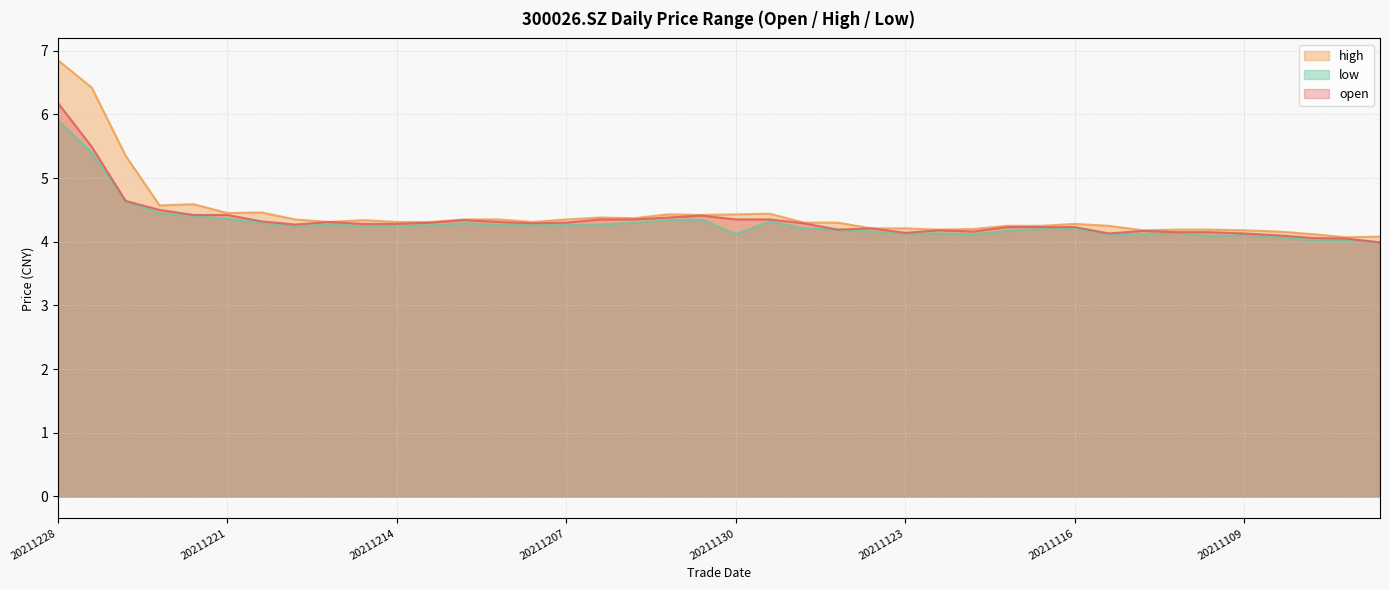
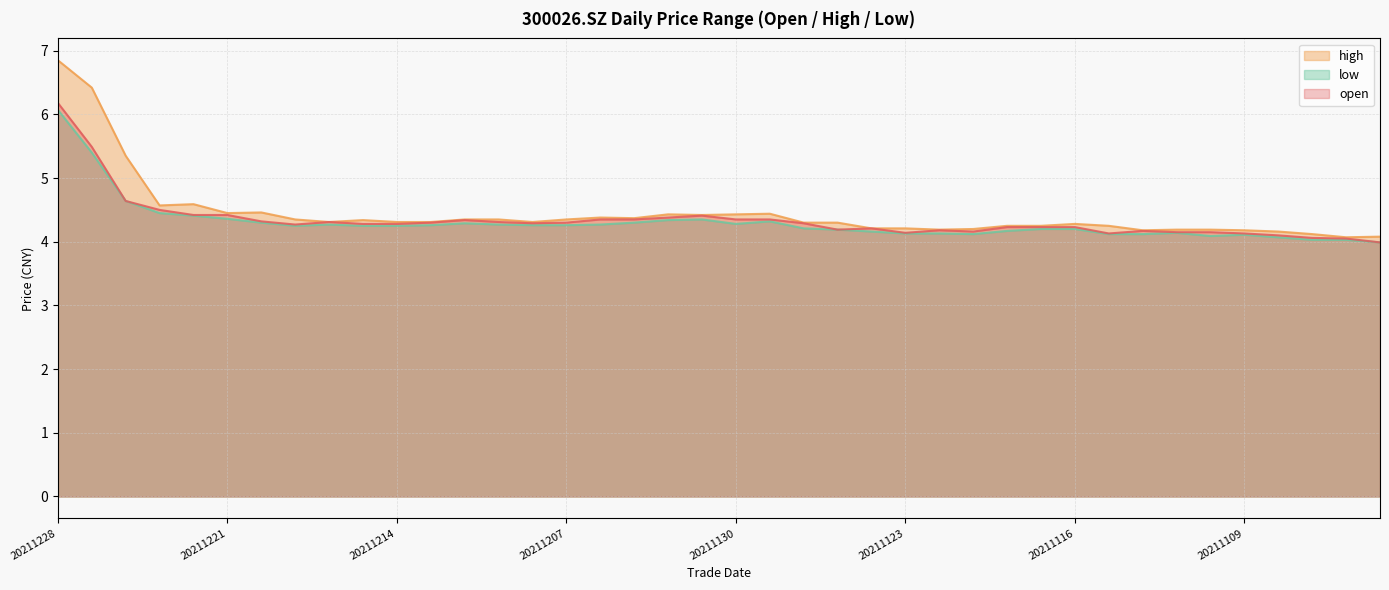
low, 20211228: 5.9 -> 6.1
low, 20211130: 4.1 -> 4.3
